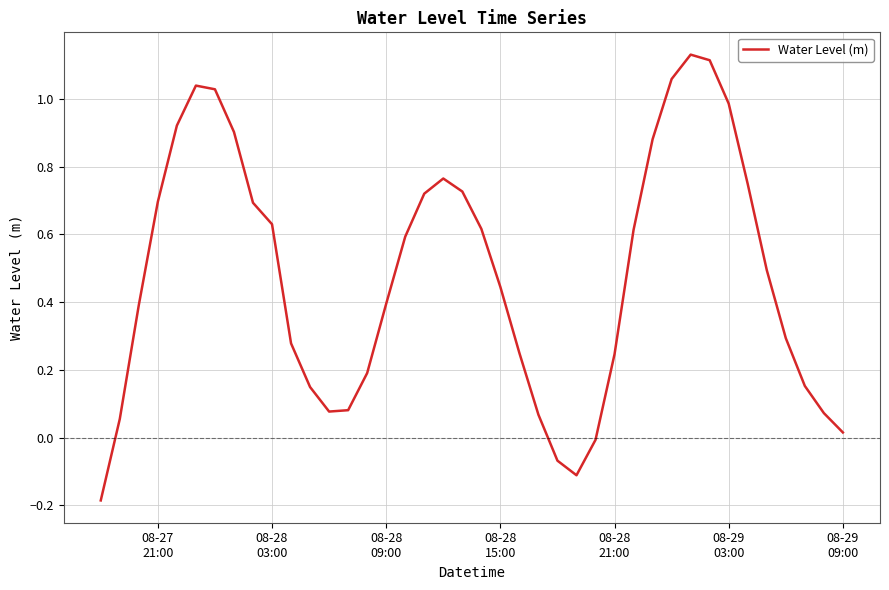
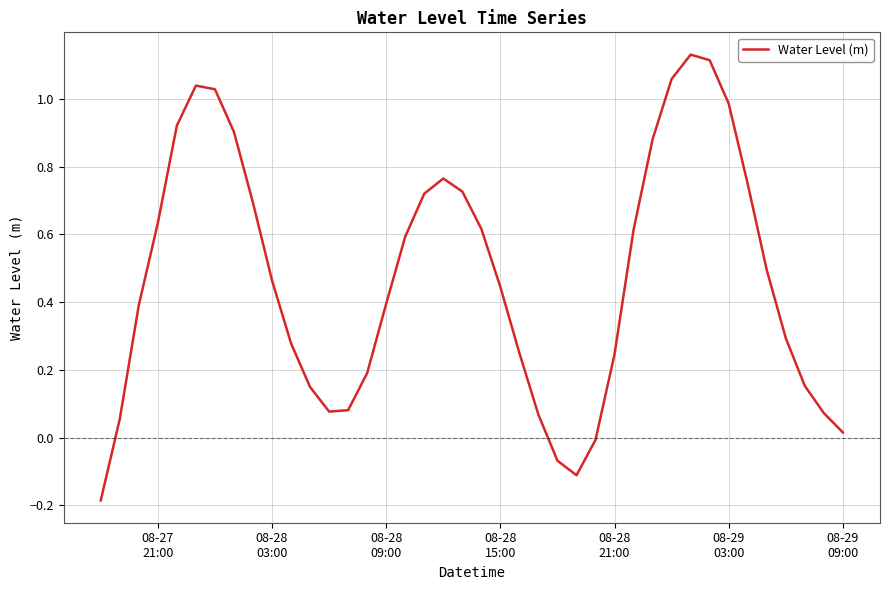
08-27 21:00: 0.70 -> 0.63
08-28 03:00: 0.63 -> 0.46
